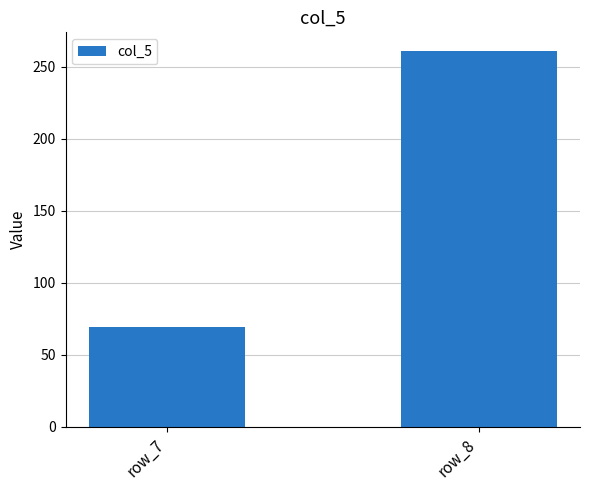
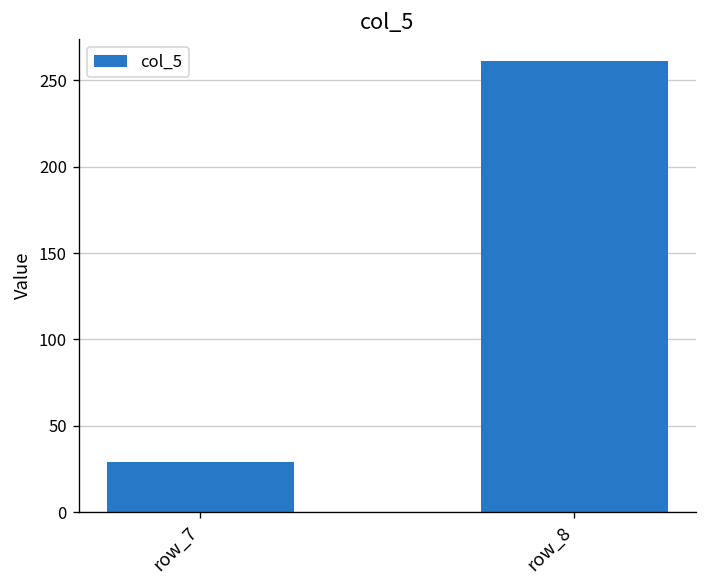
row_7: 69 -> 29
